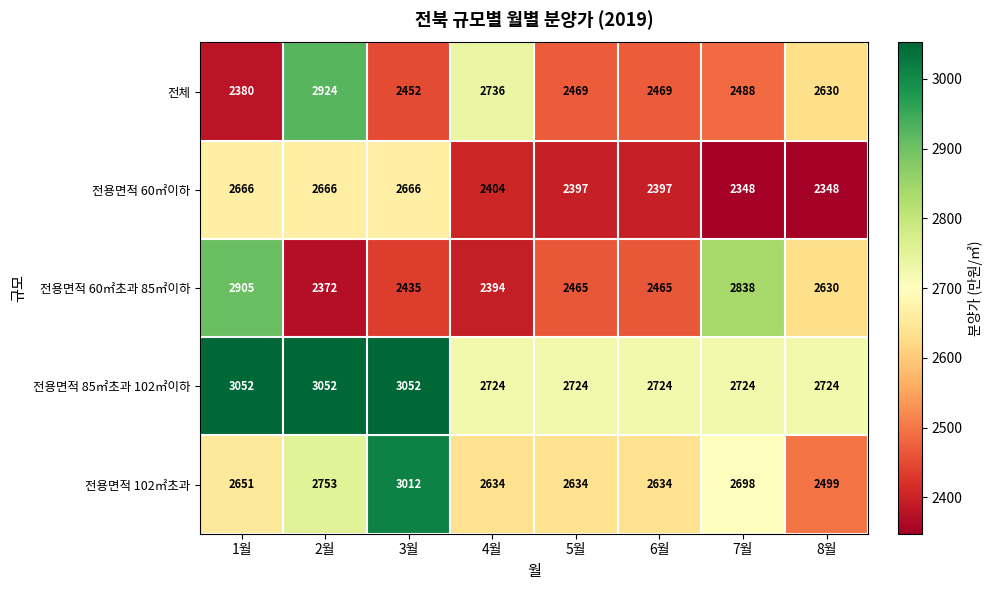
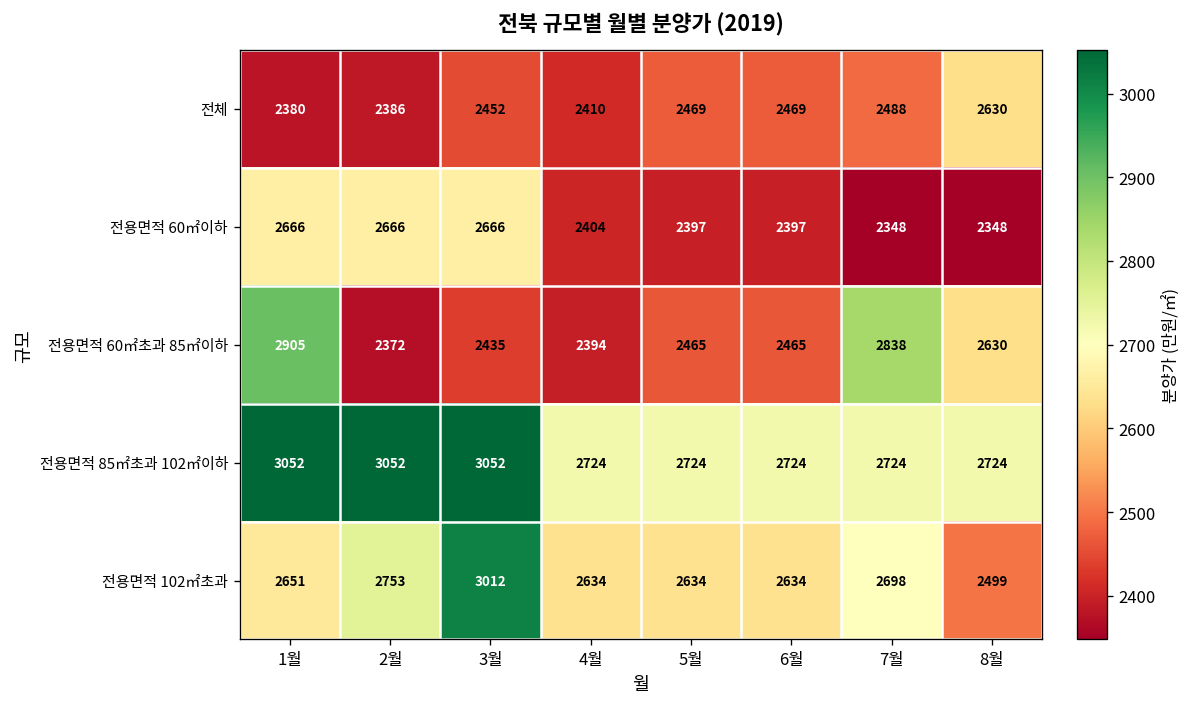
전체, 2월: 2924 -> 2386
전체, 4월: 2736 -> 2410
